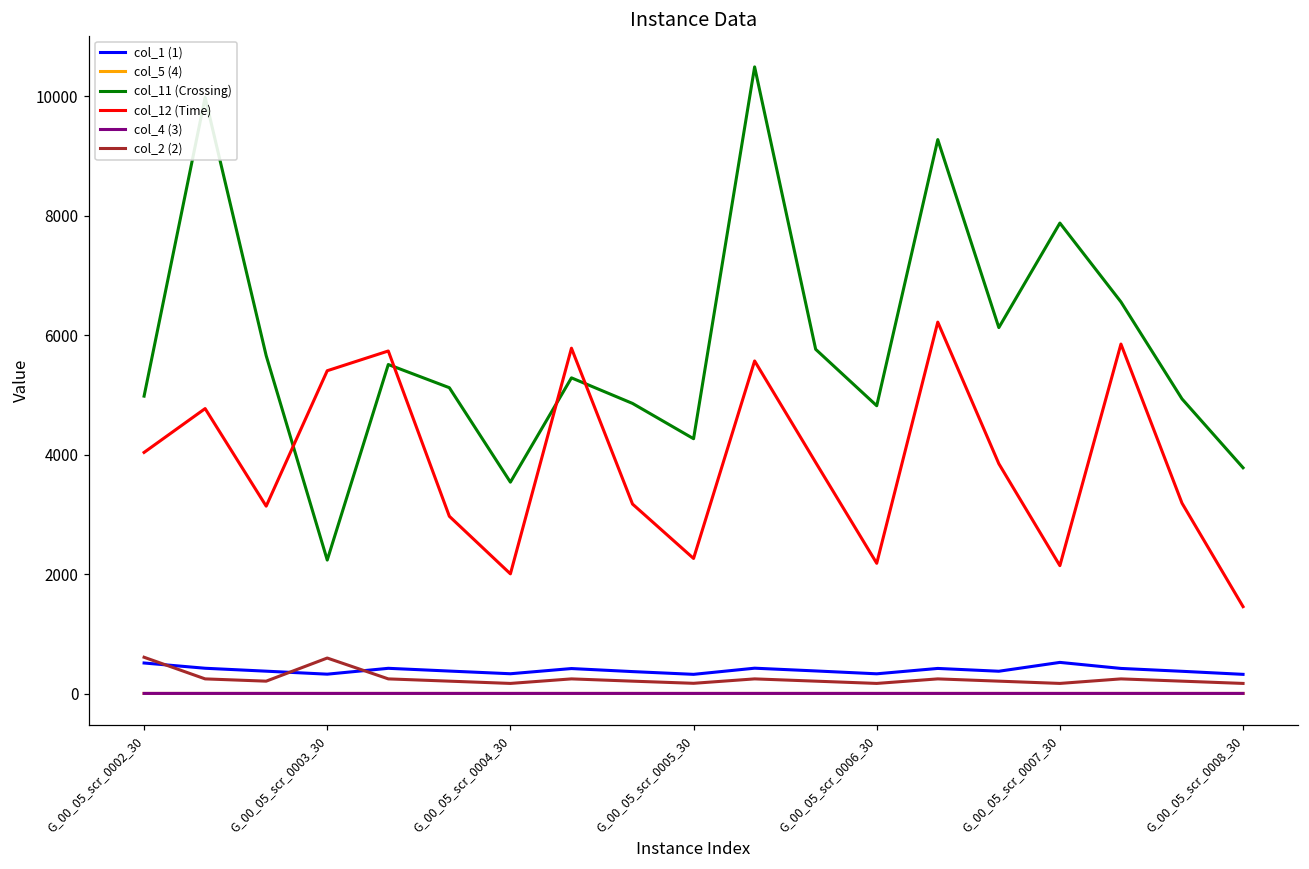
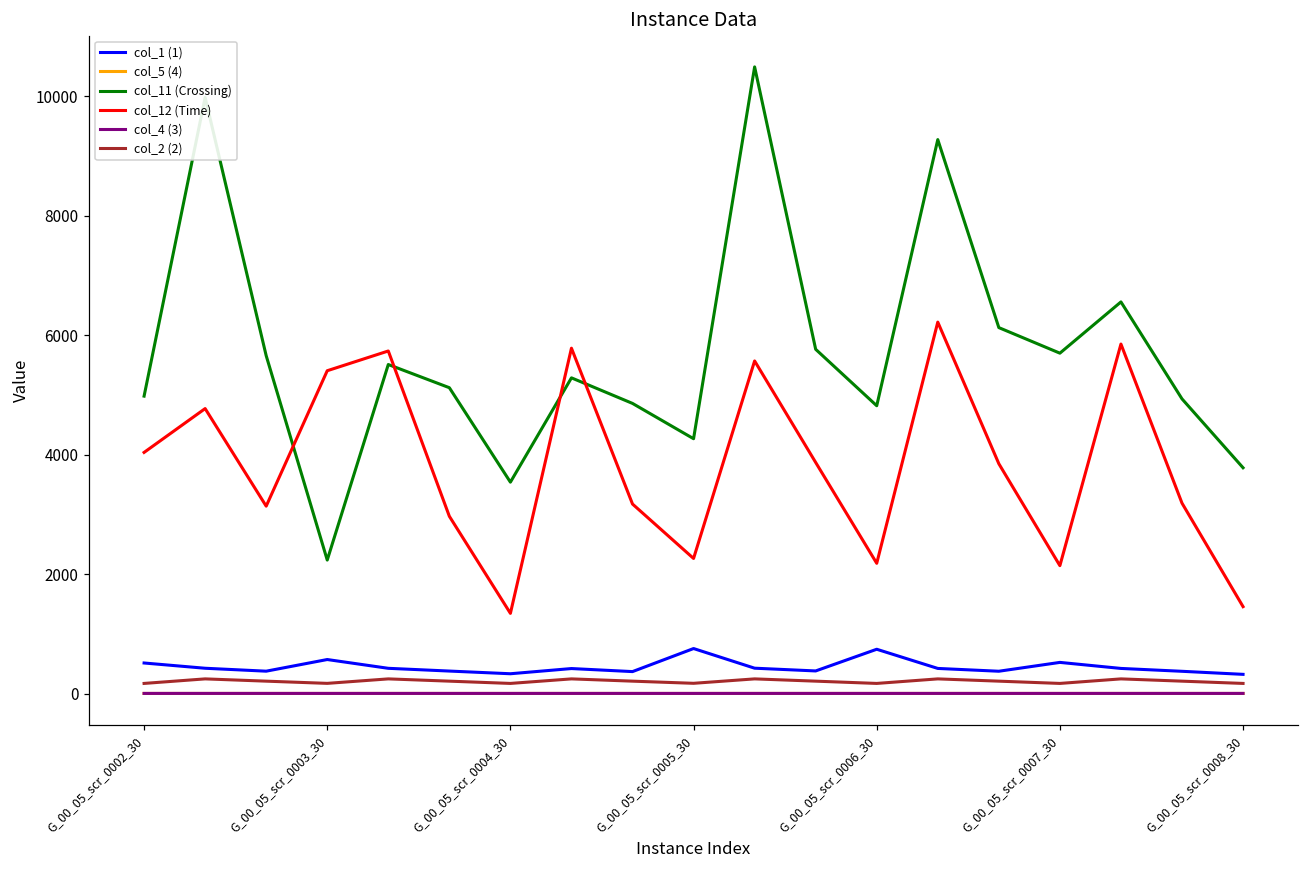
col_2 (2), G_00_05_scr_0002_30: 600 -> 200
col_1 (1), G_00_05_scr_0003_30: 300 -> 600
col_2 (2), G_00_05_scr_0003_30: 600 -> 200
col_12 (Time), G_00_05_scr_0004_30: 2000 -> 1300
col_1 (1), G_00_05_scr_0005_30: 300 -> 800
col_1 (1), G_00_05_scr_0006_30: 300 -> 700
col_11 (Crossing), G_00_05_scr_0007_30: 7900 -> 5700
